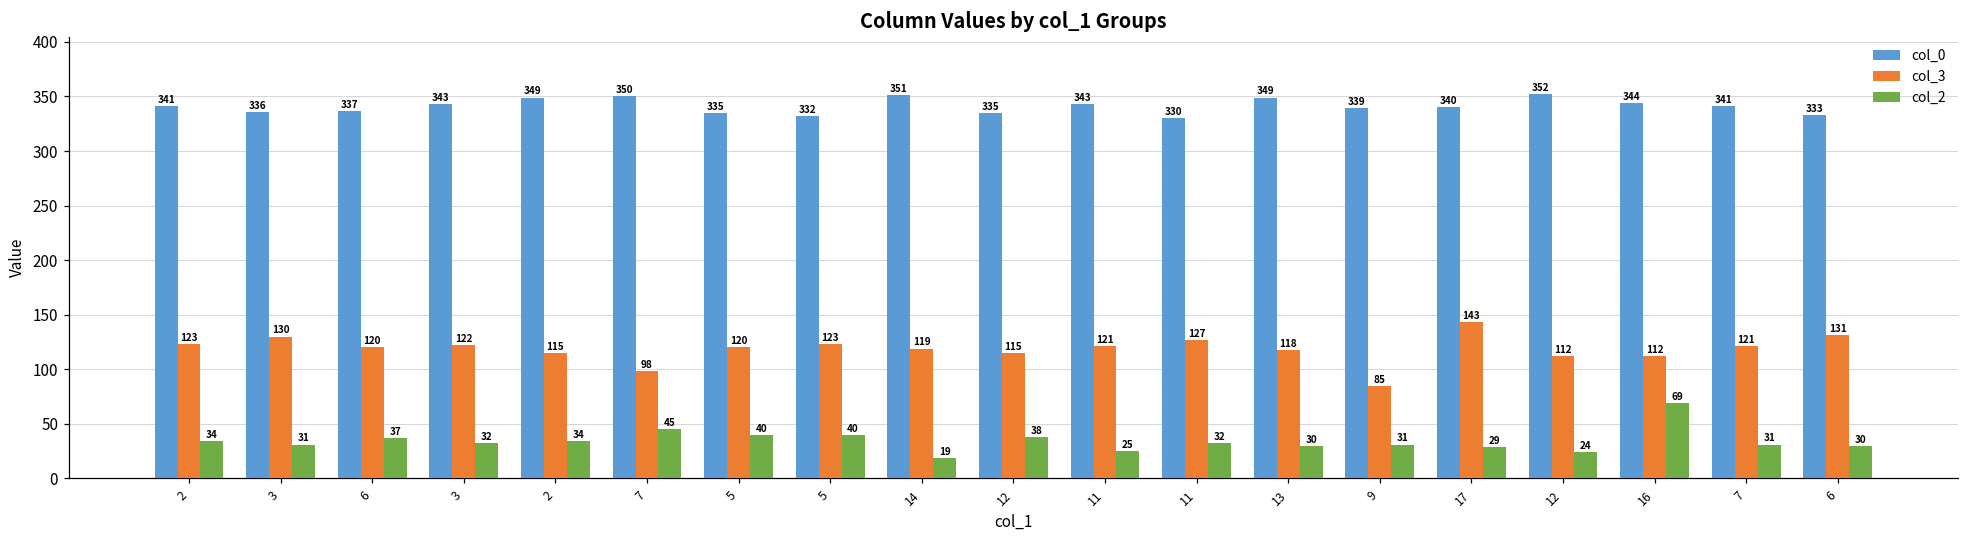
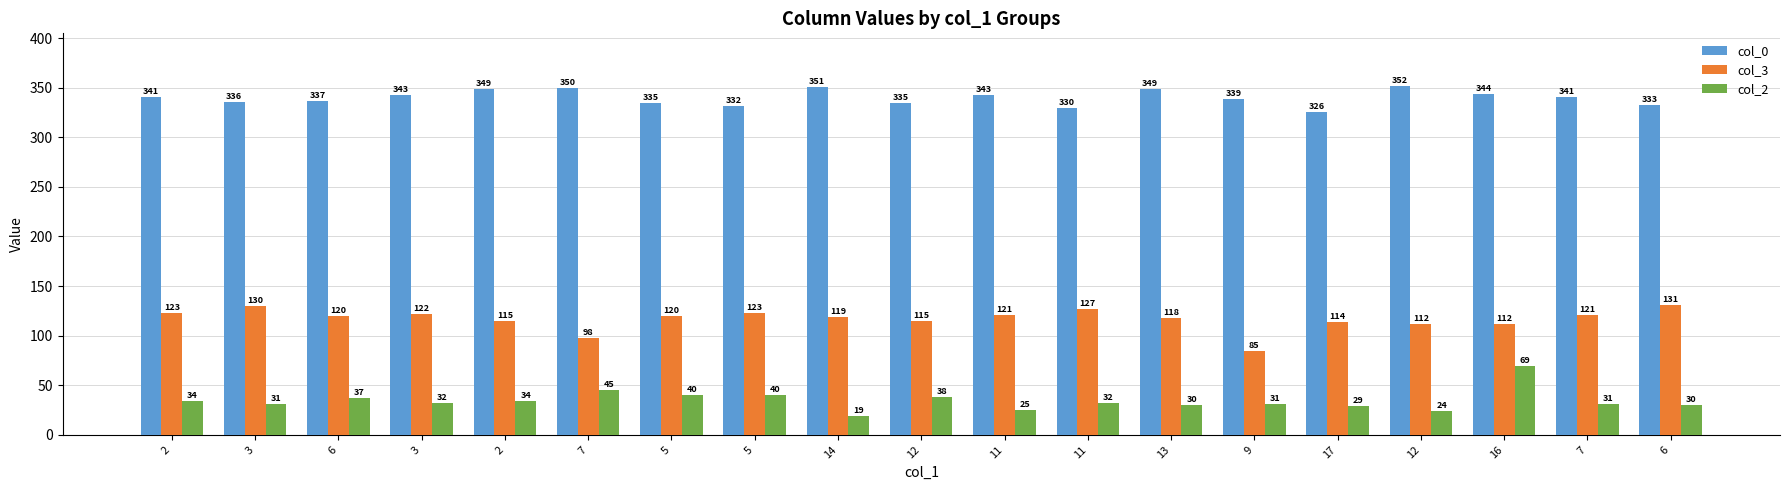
col_0, 17: 340 -> 326
col_3, 17: 143 -> 114
